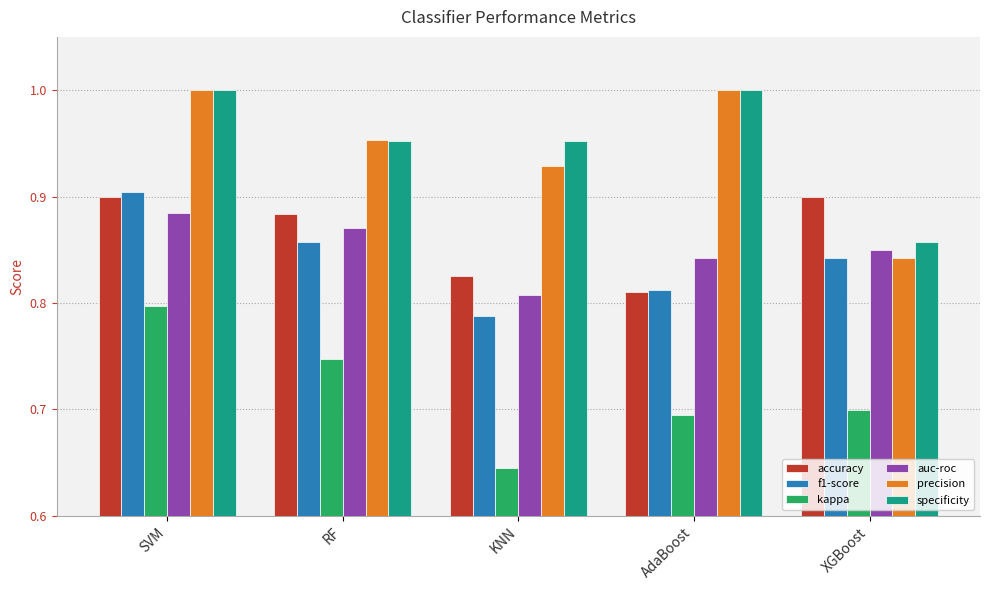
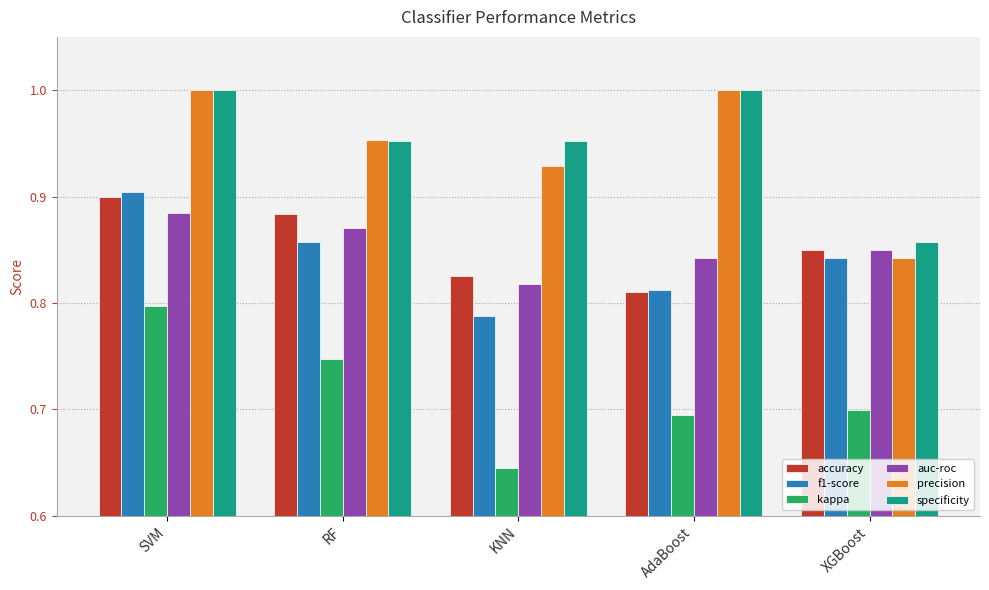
auc-roc, KNN: 0.807 -> 0.818
accuracy, XGBoost: 0.90 -> 0.85
